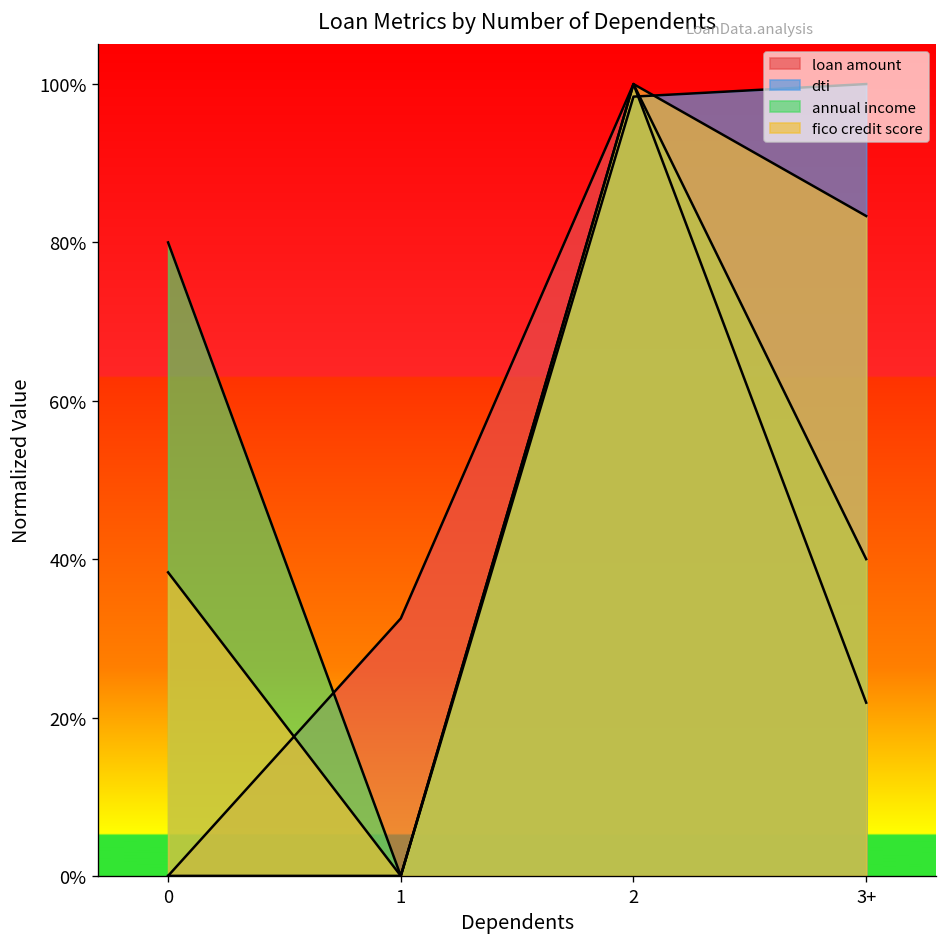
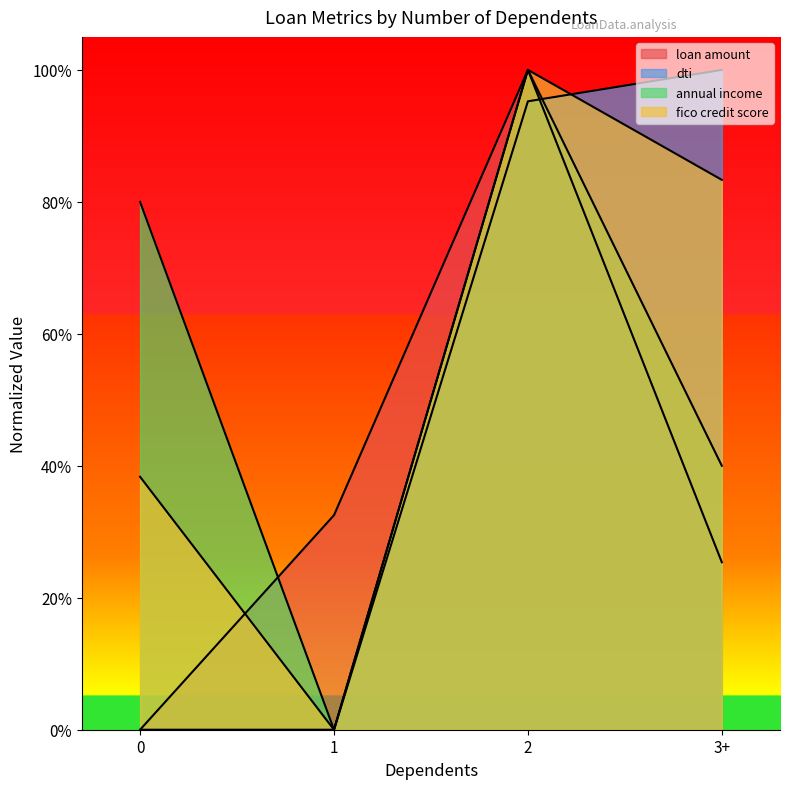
dti, 2: 98% -> 95%
loan amount, 3+: 22% -> 25%
